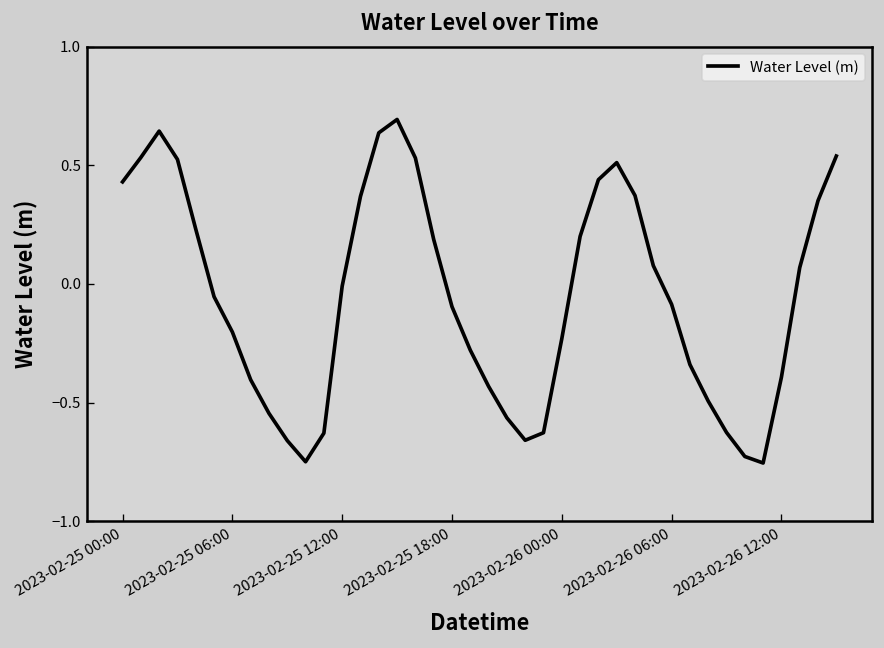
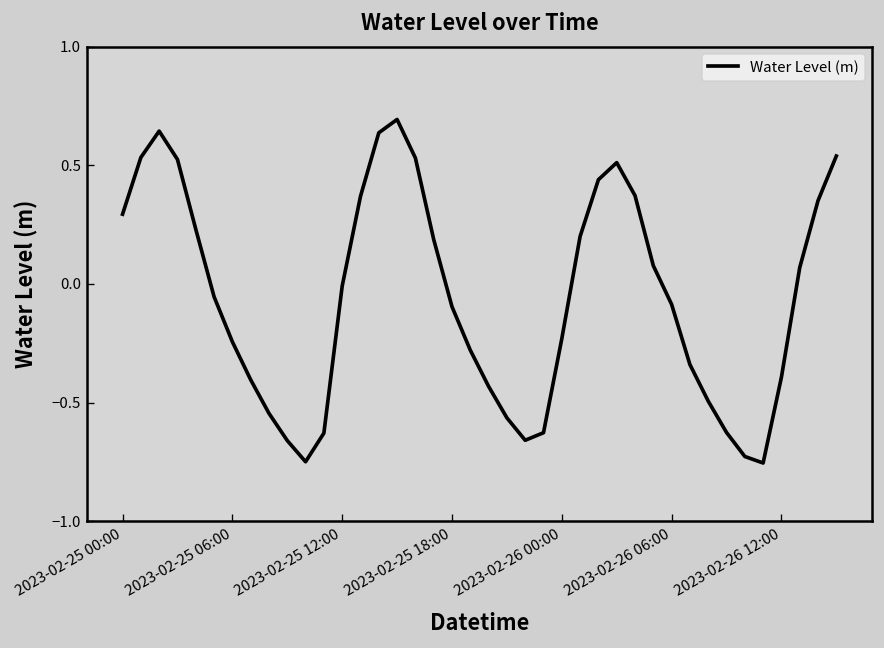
2023-02-25 00:00: 0.43 -> 0.29
2023-02-25 06:00: -0.20 -> -0.24
